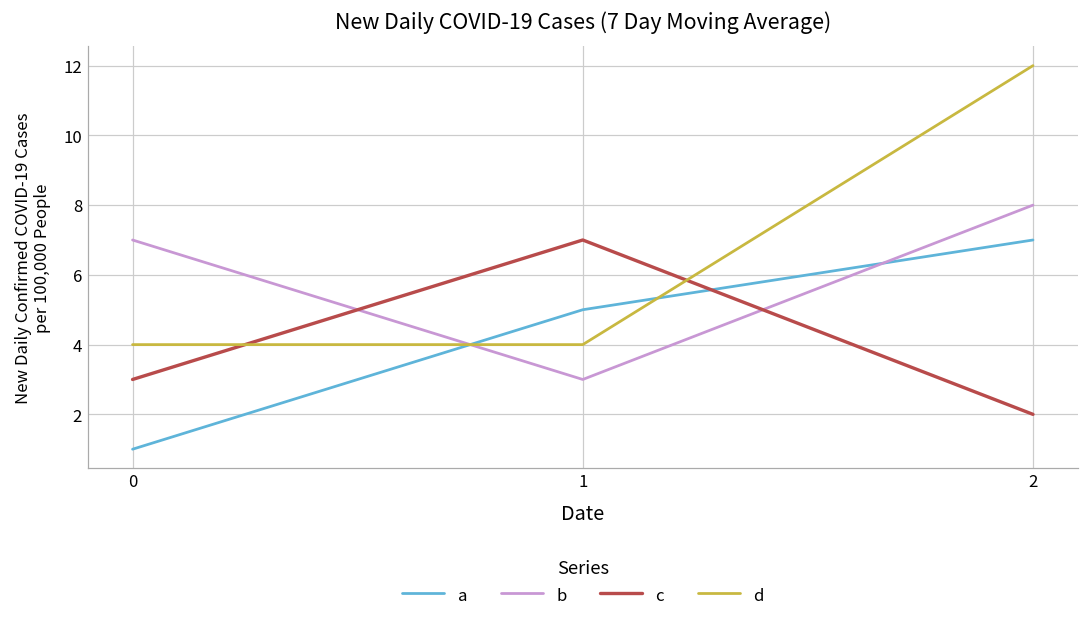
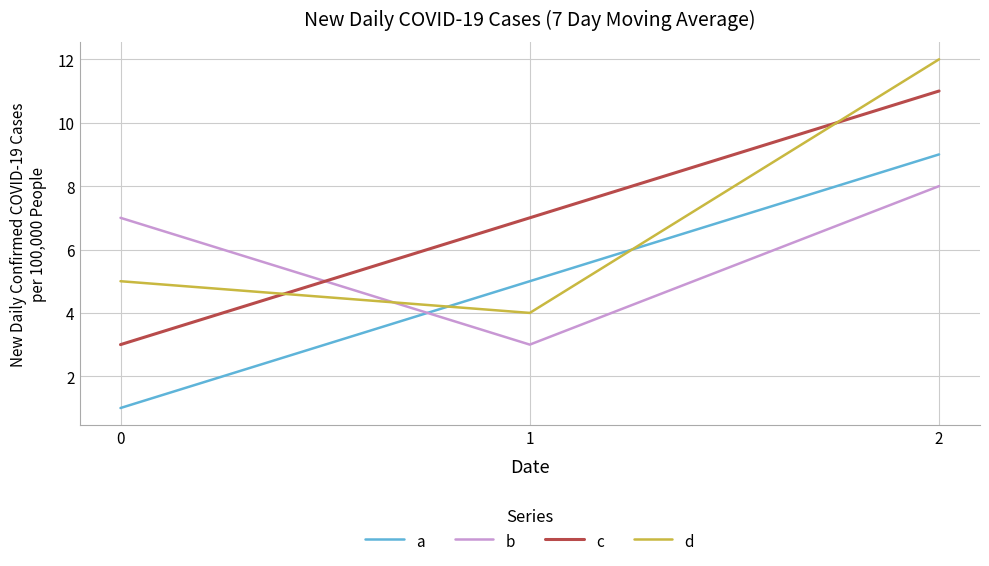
d, 0: 4 -> 5
a, 2: 7 -> 9
c, 2: 2 -> 11
